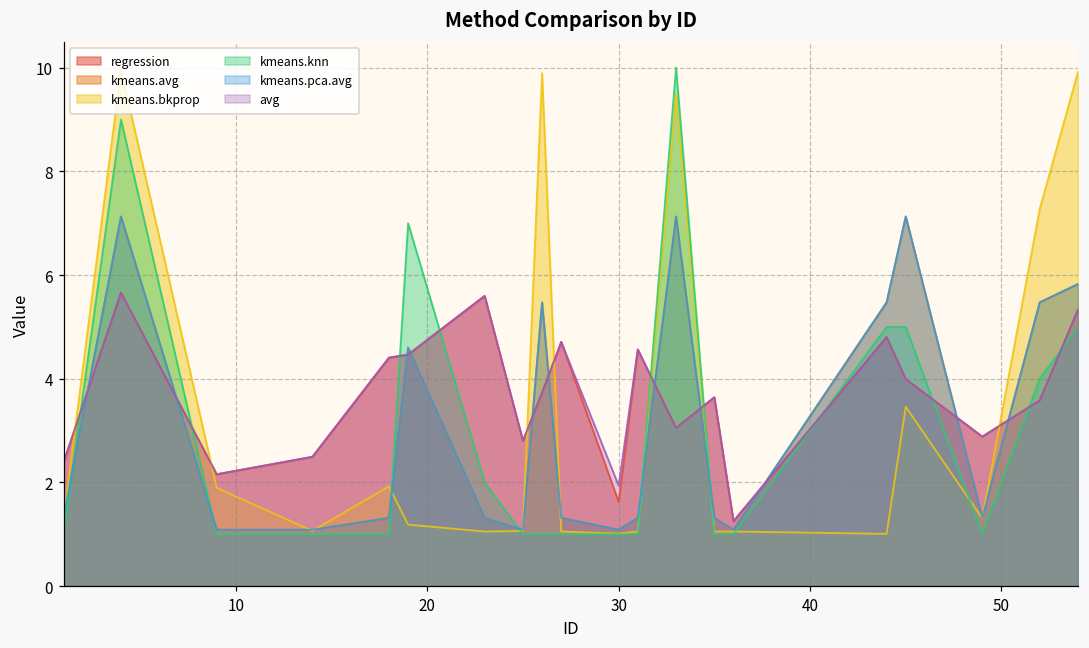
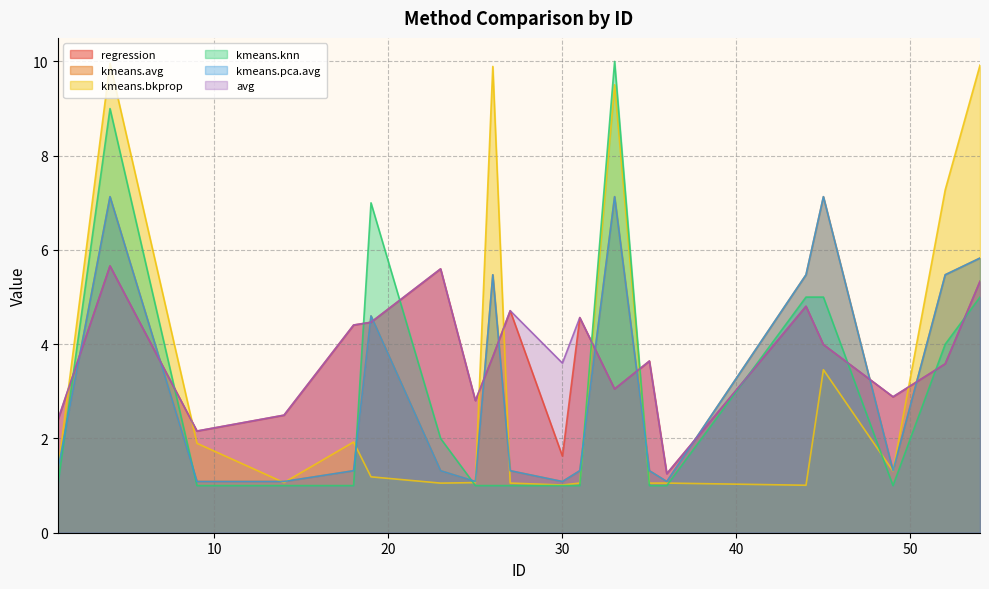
avg, 30: 1.9 -> 3.6
